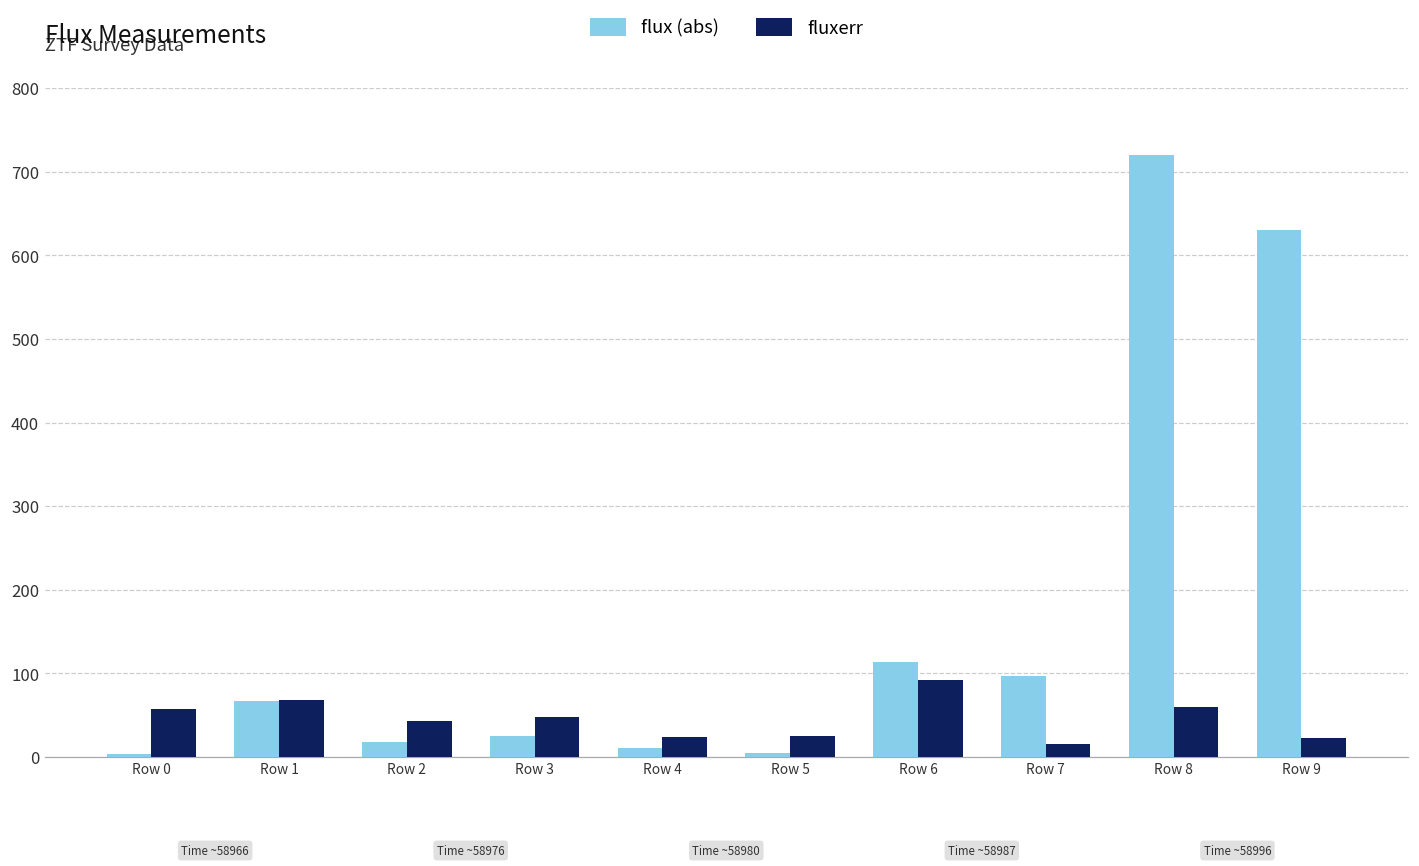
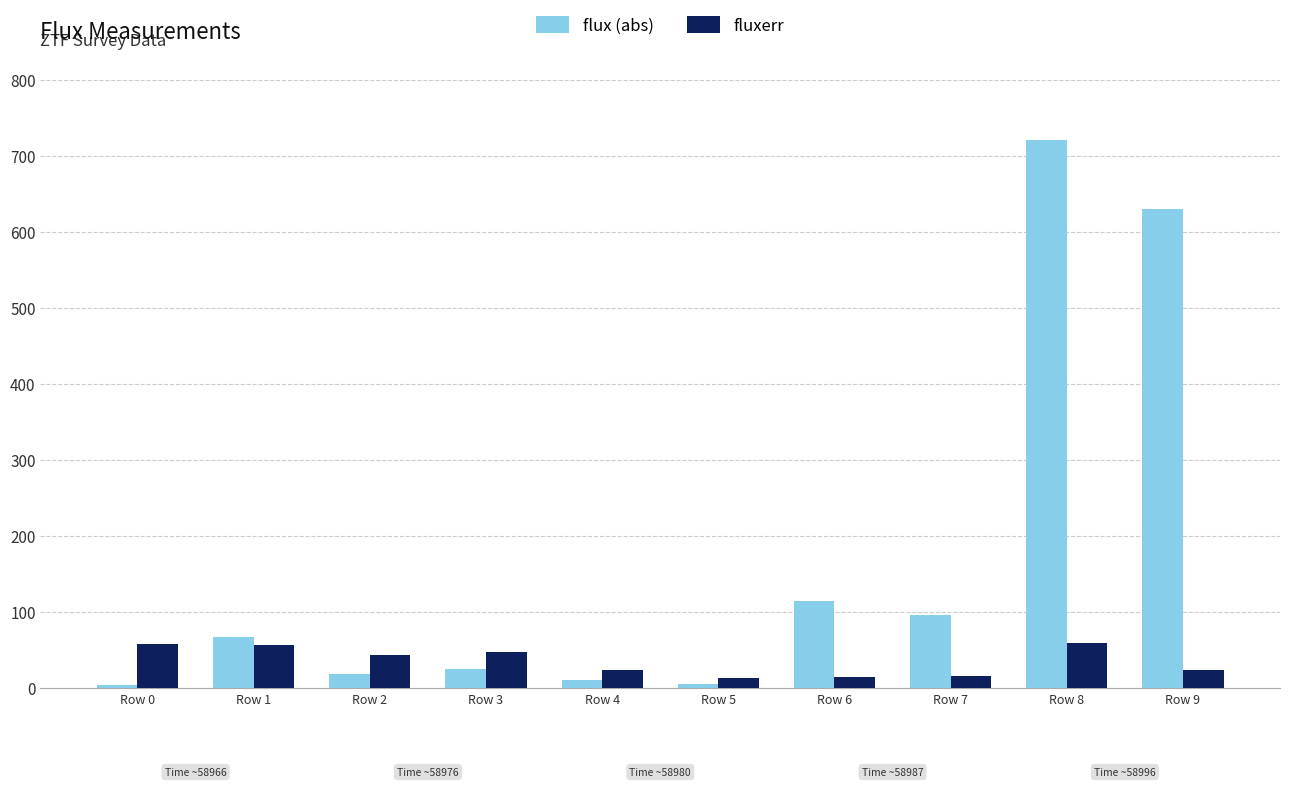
fluxerr, Row 1: 70 -> 60
fluxerr, Row 5: 30 -> 10
fluxerr, Row 6: 90 -> 10
